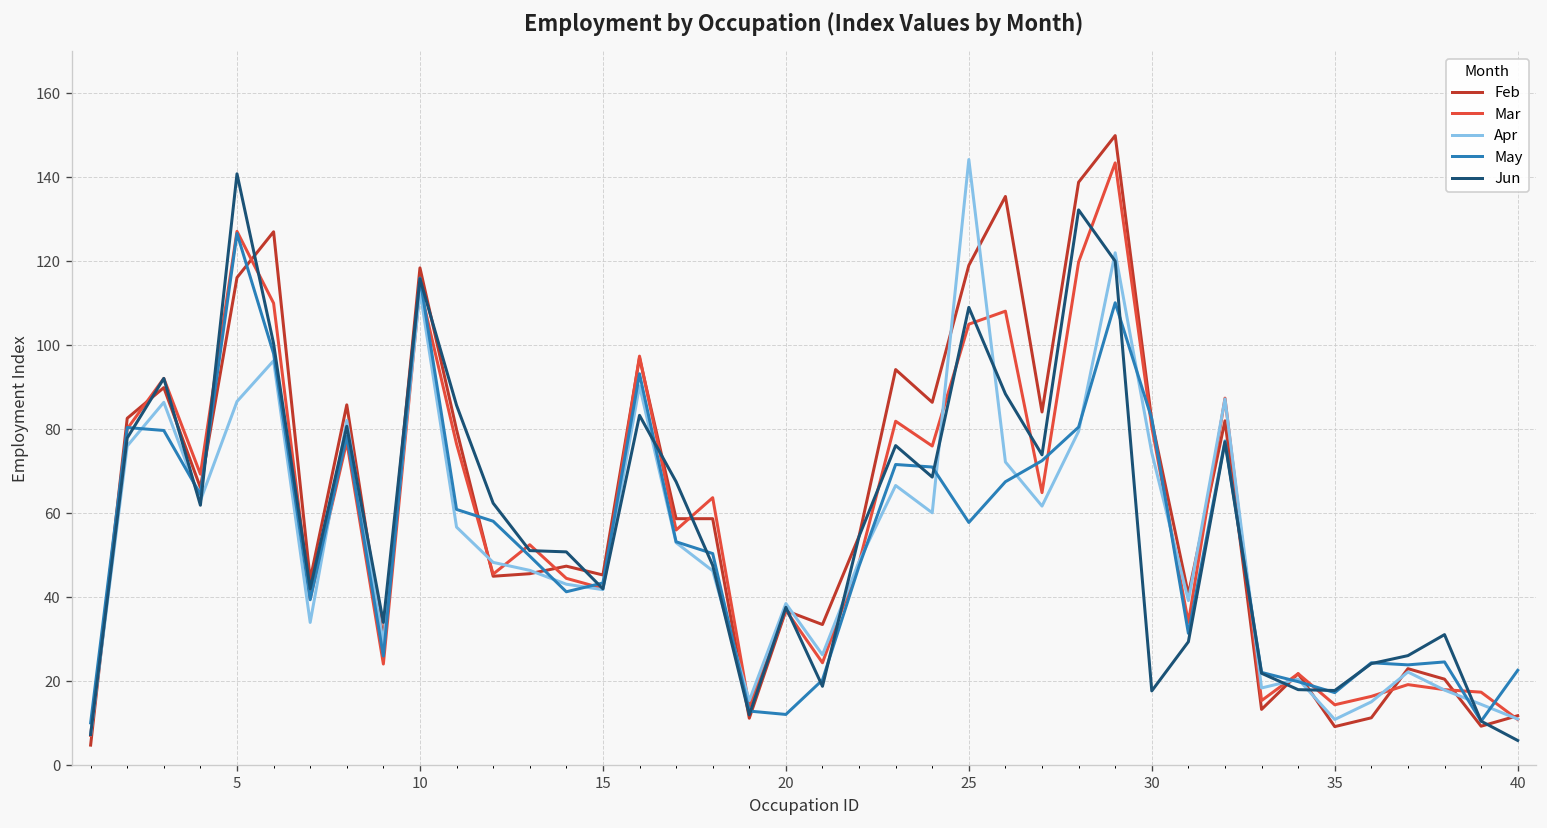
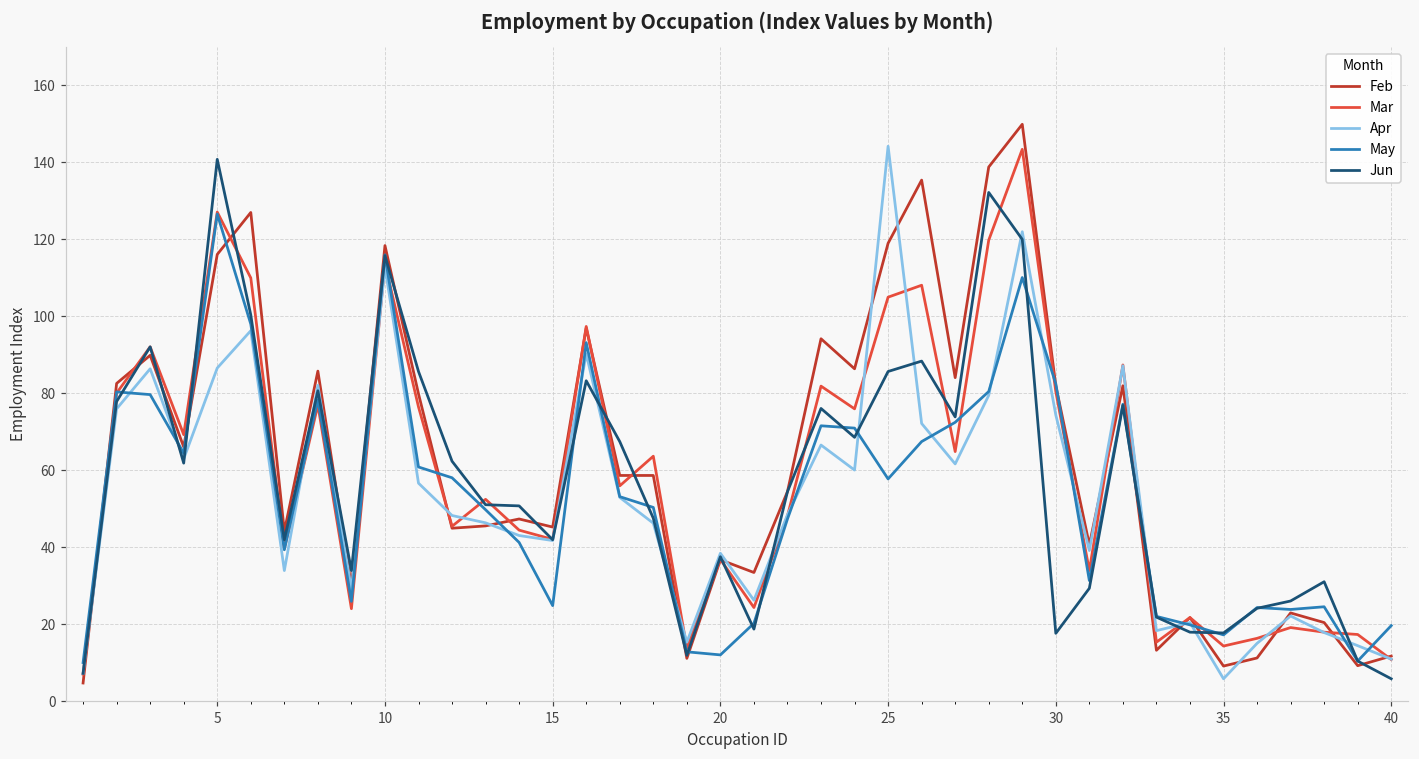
May, 15: 43 -> 25
Jun, 25: 109 -> 86
Apr, 35: 11 -> 6
May, 40: 23 -> 20
